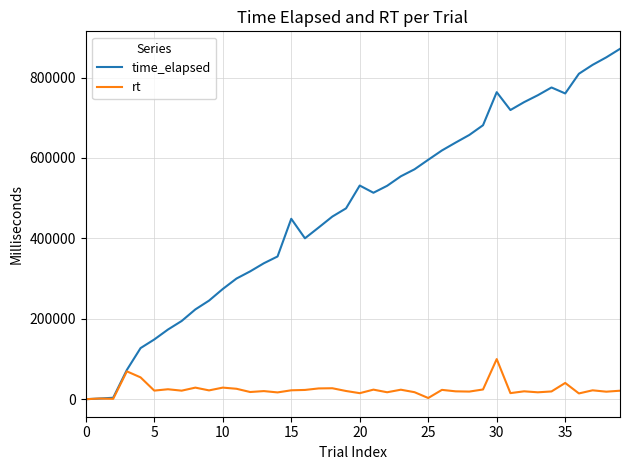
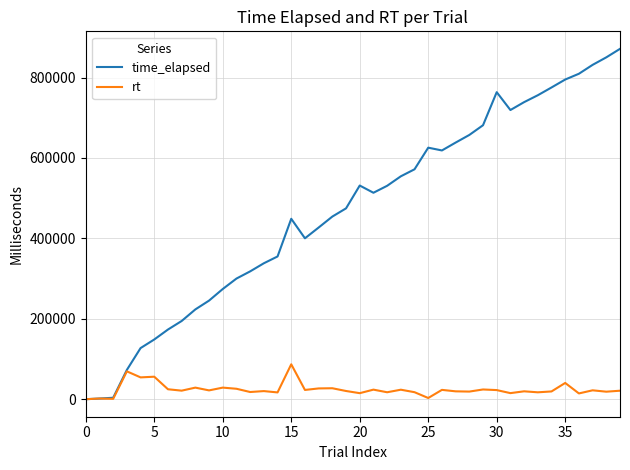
rt, 5: 20000 -> 60000
rt, 15: 20000 -> 90000
time_elapsed, 25: 600000 -> 630000
rt, 30: 100000 -> 20000
time_elapsed, 35: 760000 -> 790000
